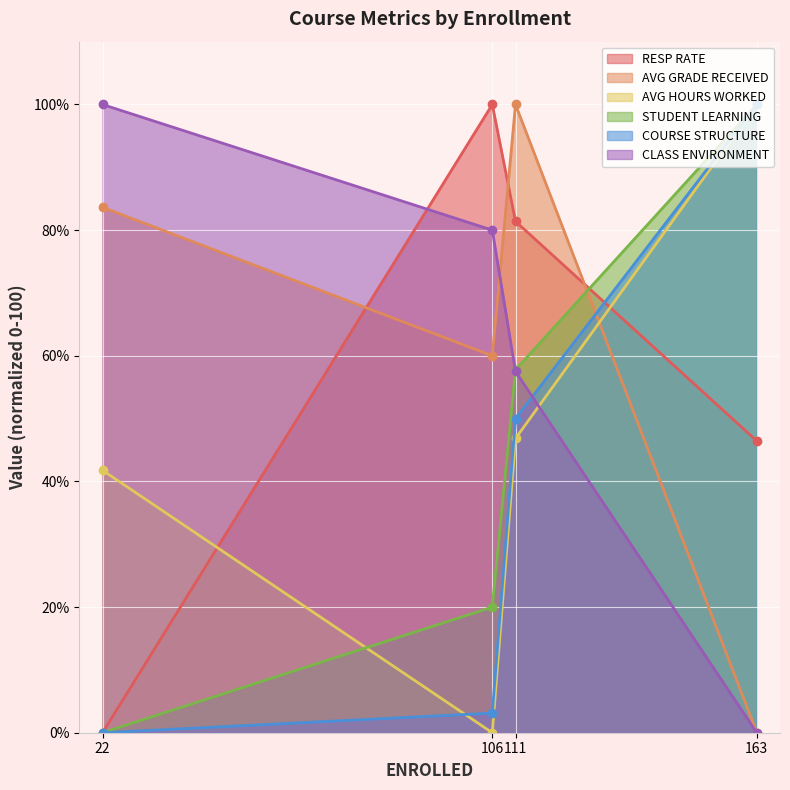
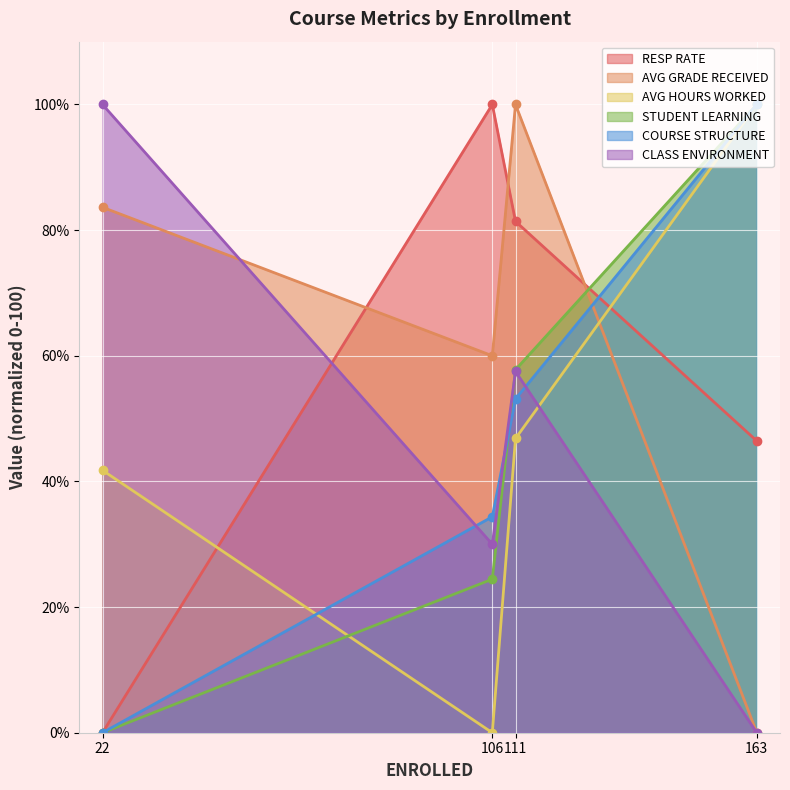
STUDENT LEARNING, 106: 20% -> 24%
COURSE STRUCTURE, 106: 3% -> 34%
CLASS ENVIRONMENT, 106: 80% -> 30%
COURSE STRUCTURE, 111: 50% -> 53%
